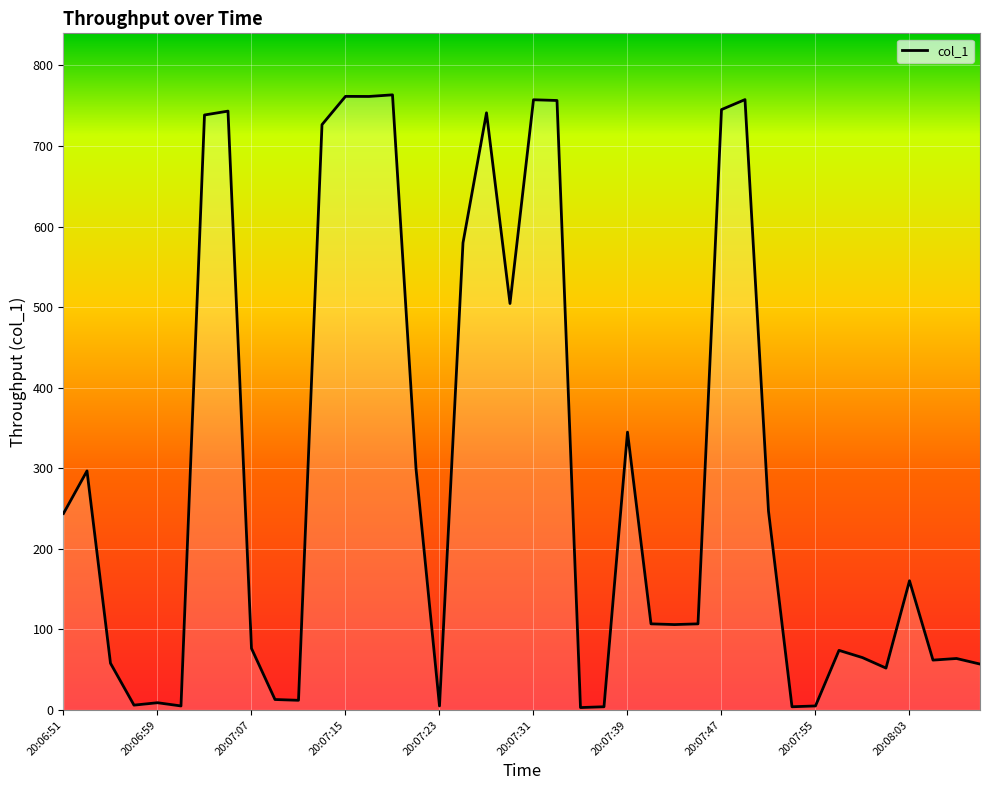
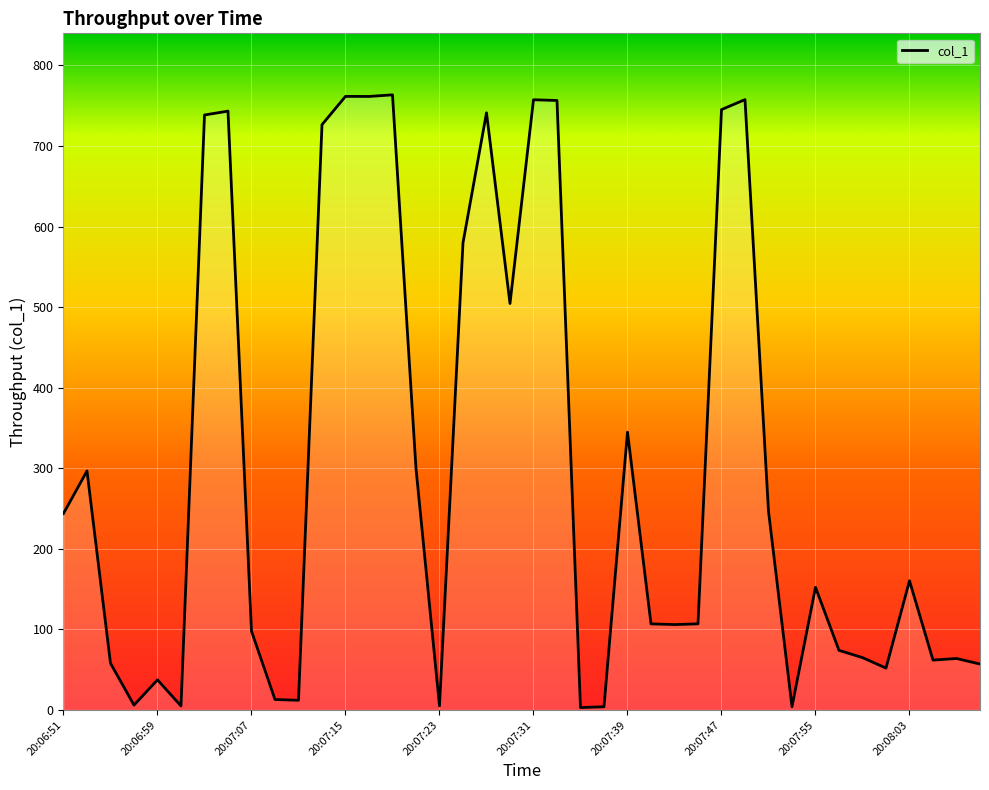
20:06:59: 10 -> 40
20:07:07: 80 -> 100
20:07:55: 10 -> 150
